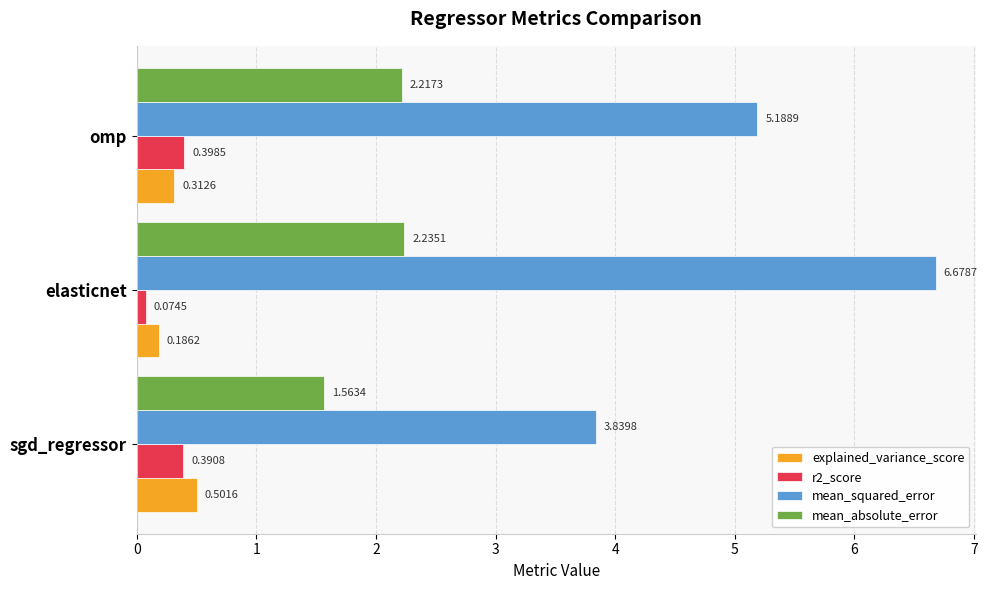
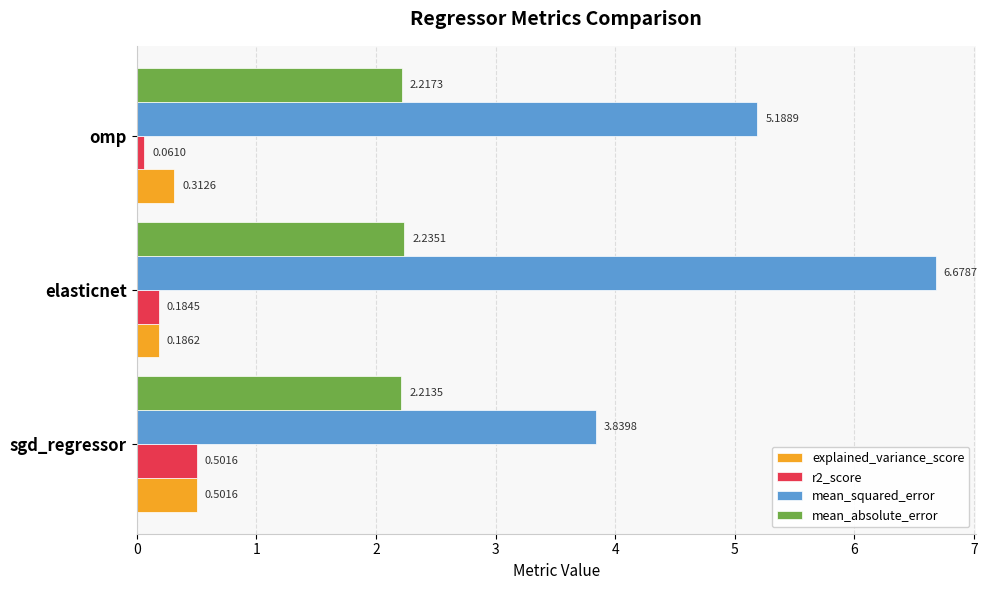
r2_score, omp: 0.3985 -> 0.0610
r2_score, elasticnet: 0.0745 -> 0.1845
mean_absolute_error, sgd_regressor: 1.5634 -> 2.2135
r2_score, sgd_regressor: 0.3908 -> 0.5016
